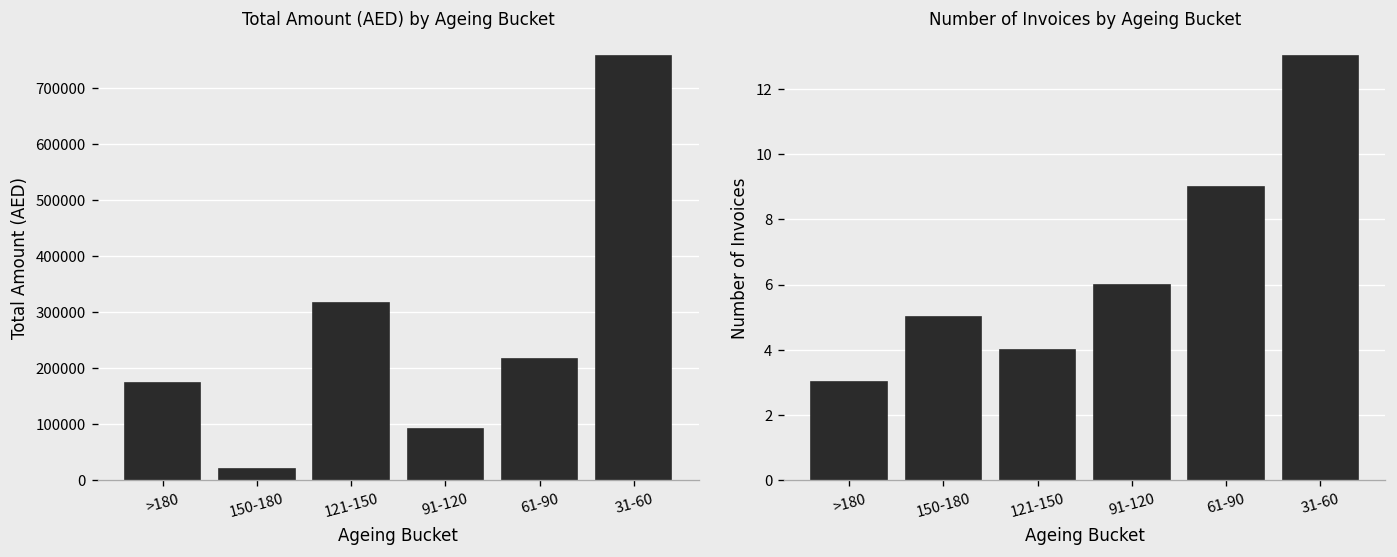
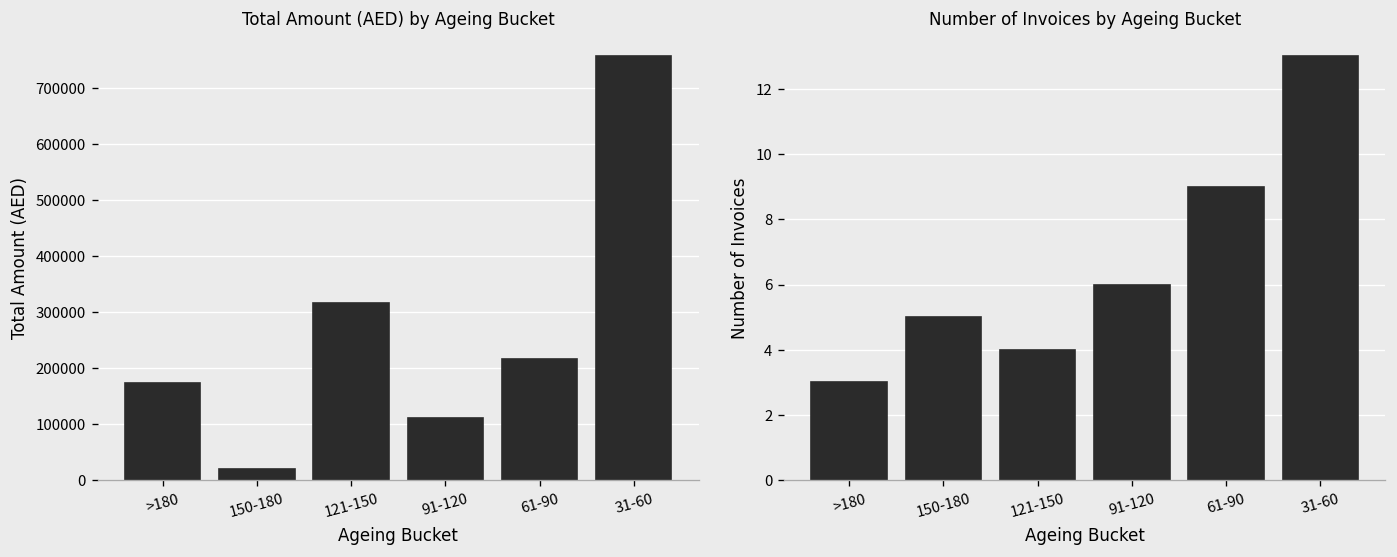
Total Amount (AED) by Ageing Bucket, 91-120: 90000 -> 110000
